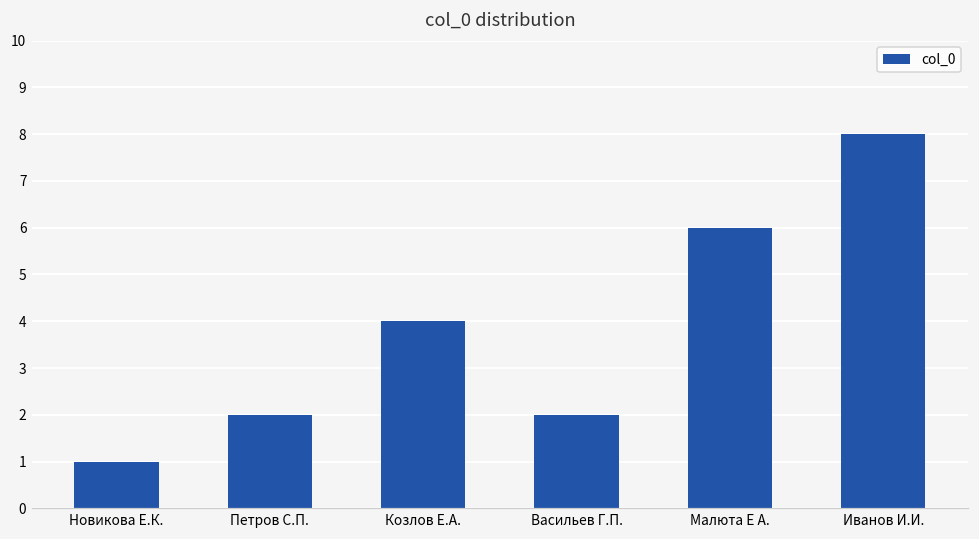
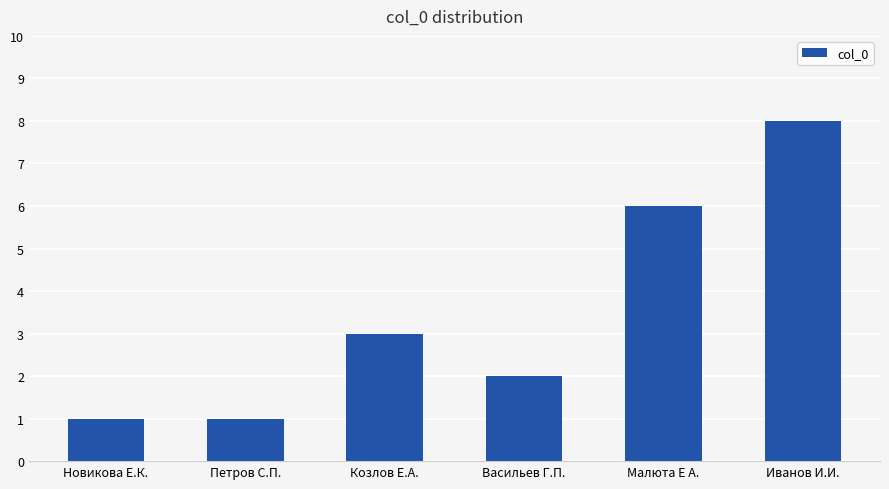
Петров С.П.: 2 -> 1
Козлов Е.А.: 4 -> 3
